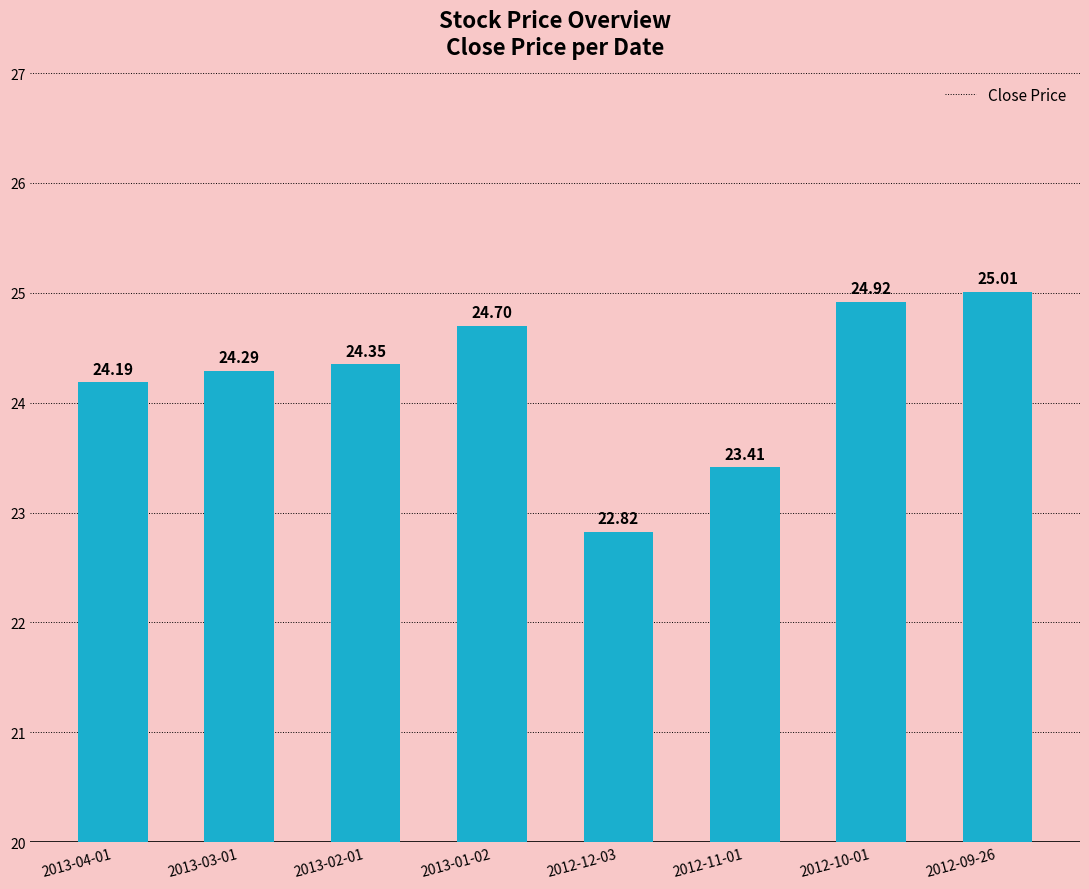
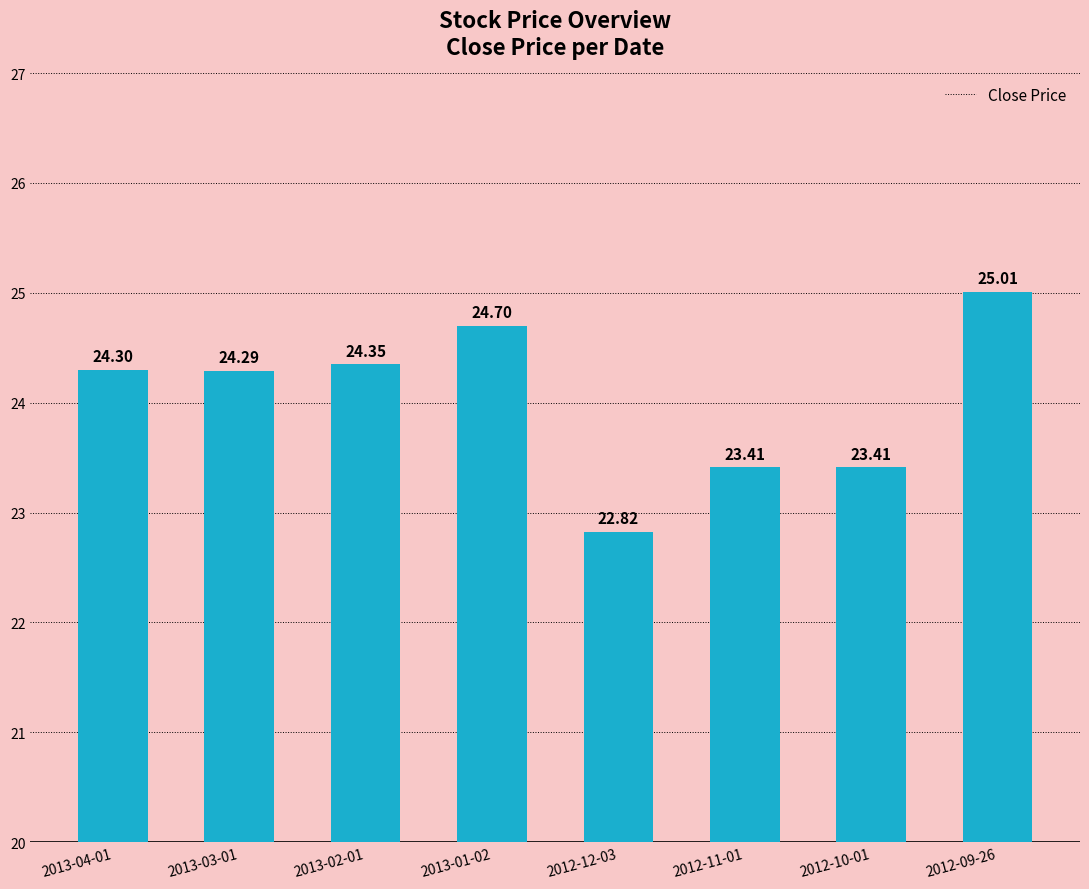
2013-04-01: 24.19 -> 24.30
2012-10-01: 24.92 -> 23.41
